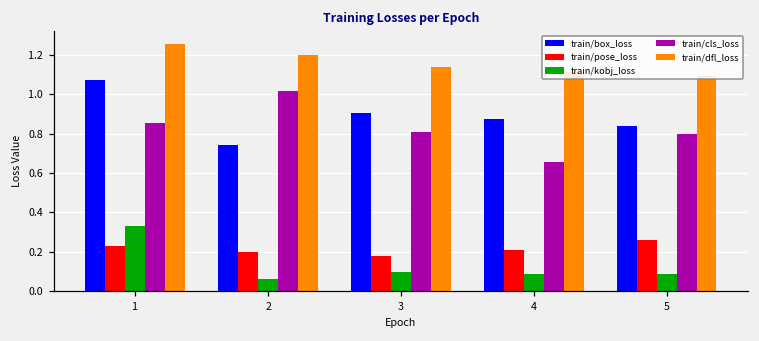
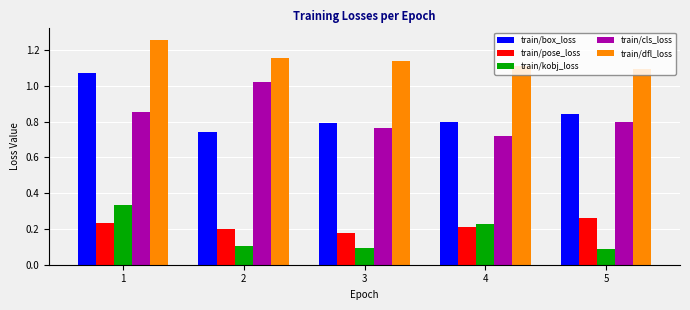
train/kobj_loss, 2: 0.06 -> 0.11
train/dfl_loss, 2: 1.20 -> 1.15
train/box_loss, 3: 0.91 -> 0.79
train/cls_loss, 3: 0.81 -> 0.76
train/box_loss, 4: 0.87 -> 0.80
train/kobj_loss, 4: 0.09 -> 0.23
train/cls_loss, 4: 0.66 -> 0.72
